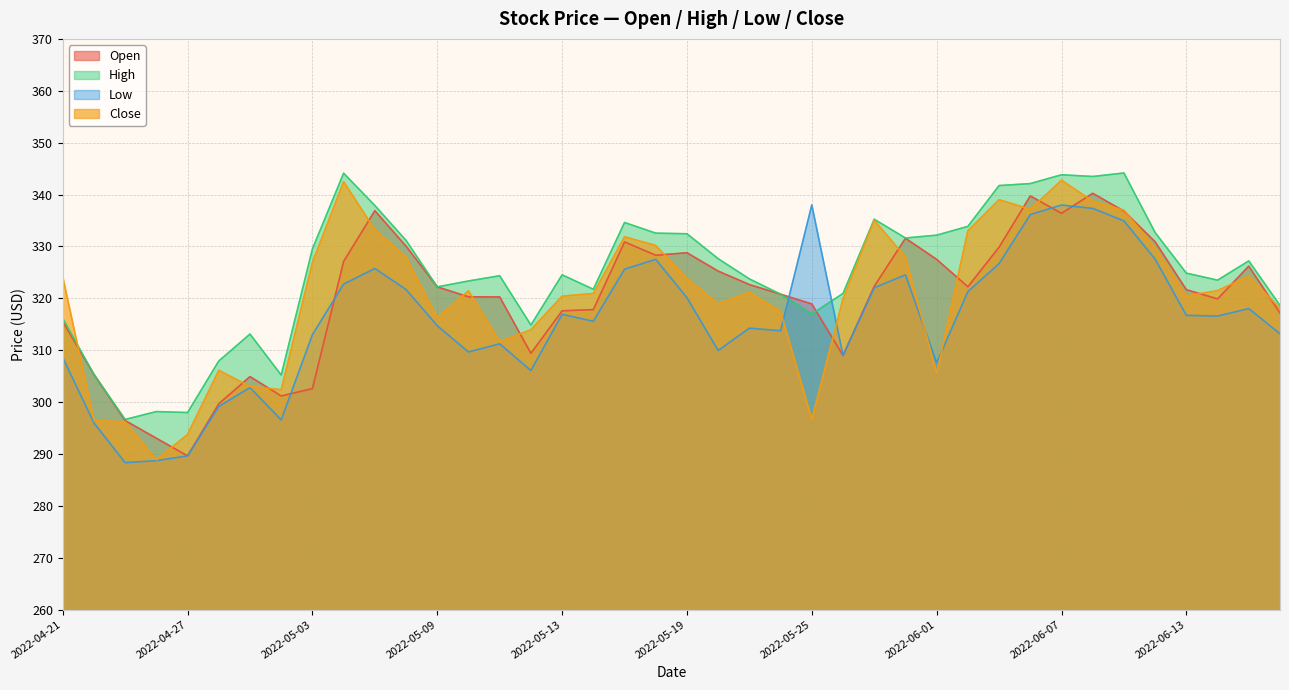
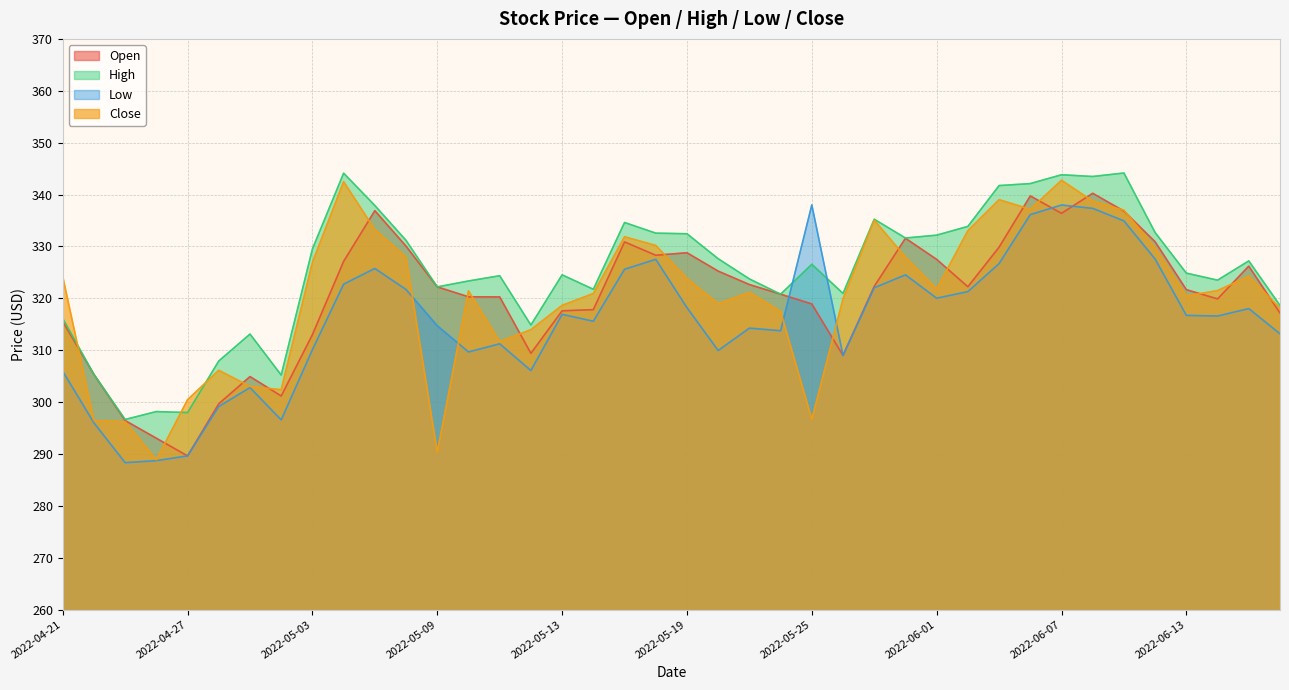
Low, 2022-04-21: 309 -> 306
Close, 2022-04-27: 294 -> 300
Open, 2022-05-03: 303 -> 313
Low, 2022-05-03: 313 -> 310
Close, 2022-05-09: 316 -> 290
Close, 2022-05-13: 320 -> 319
Low, 2022-05-19: 320 -> 318
High, 2022-05-25: 317 -> 327
Low, 2022-06-01: 308 -> 320
Close, 2022-06-01: 306 -> 322
